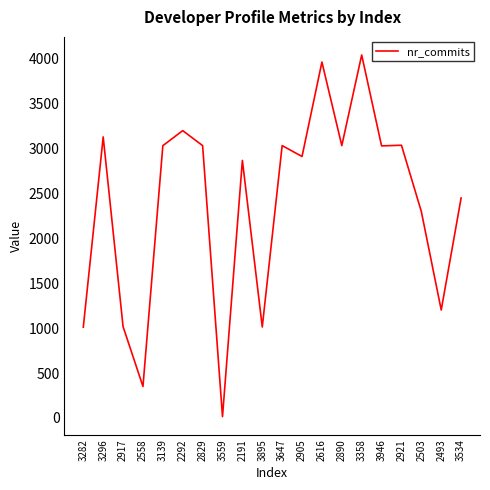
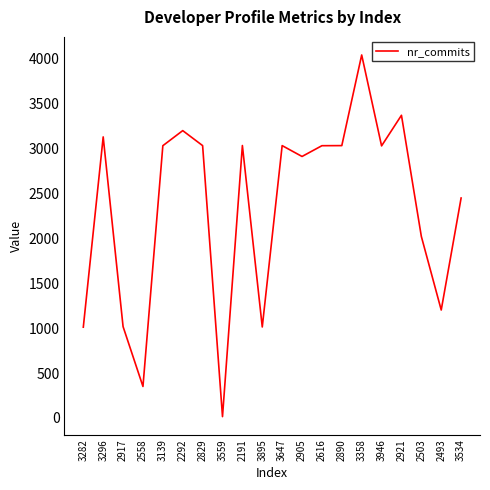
2191: 2900 -> 3000
2616: 4000 -> 3000
2921: 3000 -> 3400
2503: 2300 -> 2000
